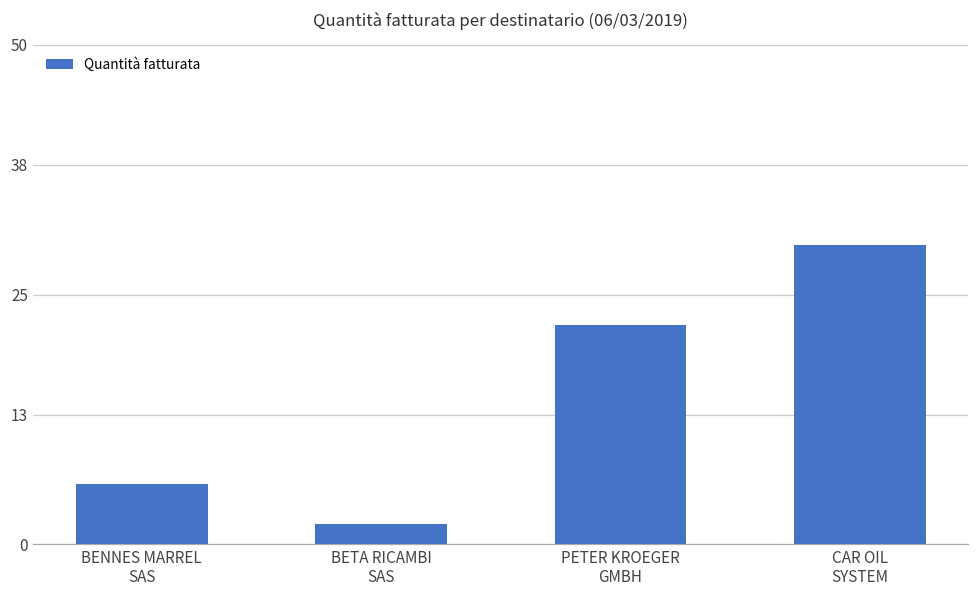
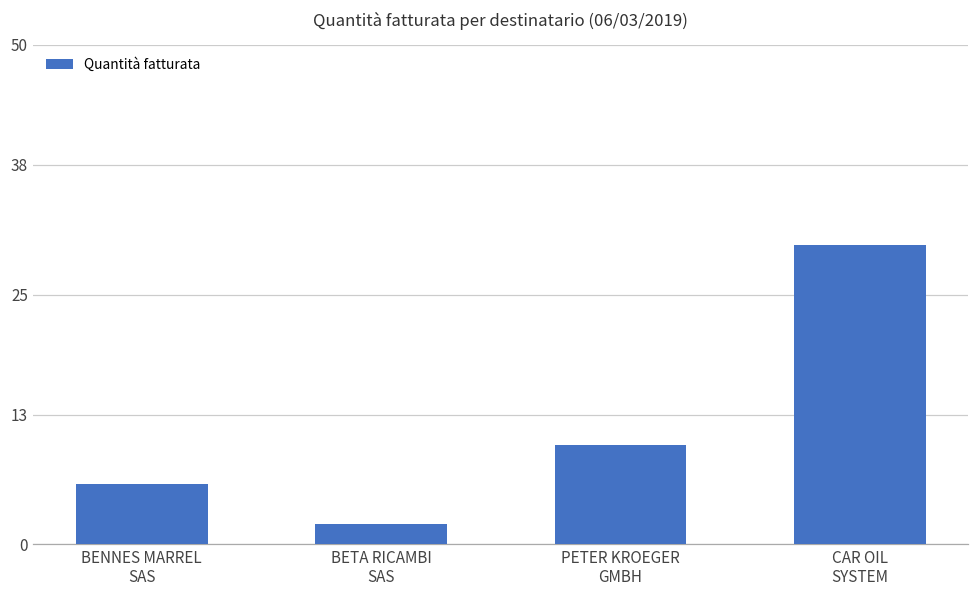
PETER KROEGER GMBH: 22 -> 10
